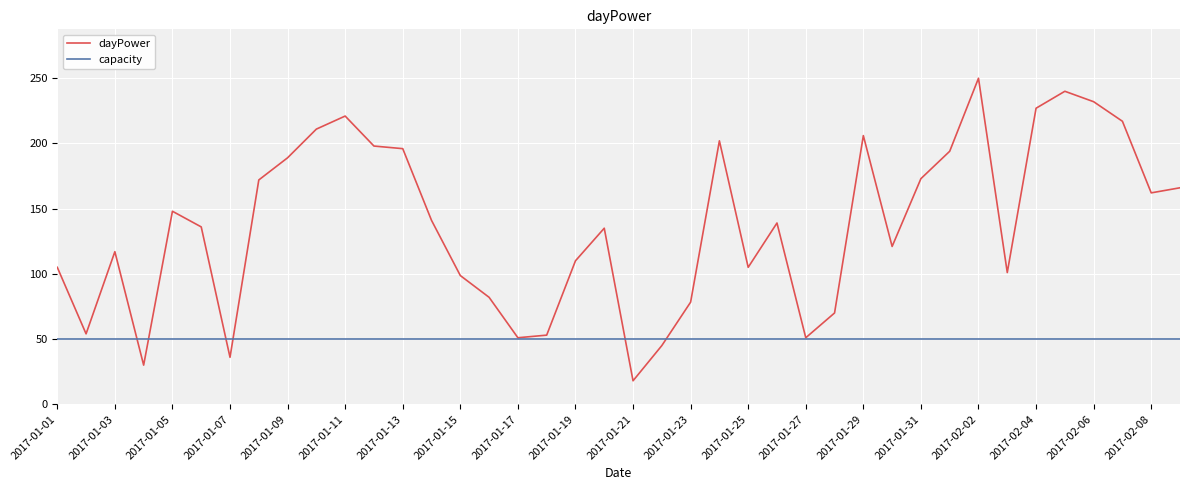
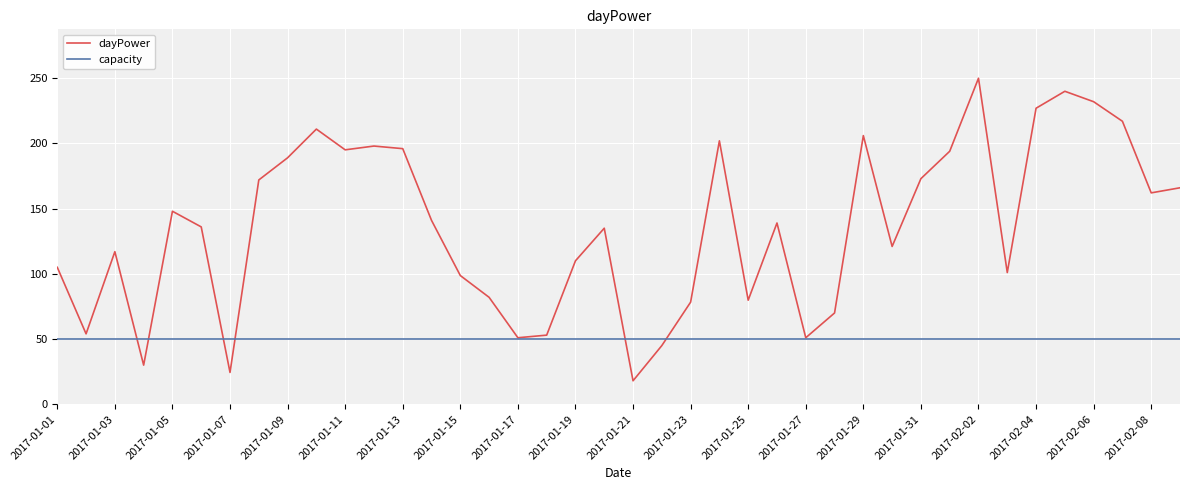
dayPower, 2017-01-07: 36 -> 24
dayPower, 2017-01-11: 221 -> 195
dayPower, 2017-01-25: 105 -> 80
